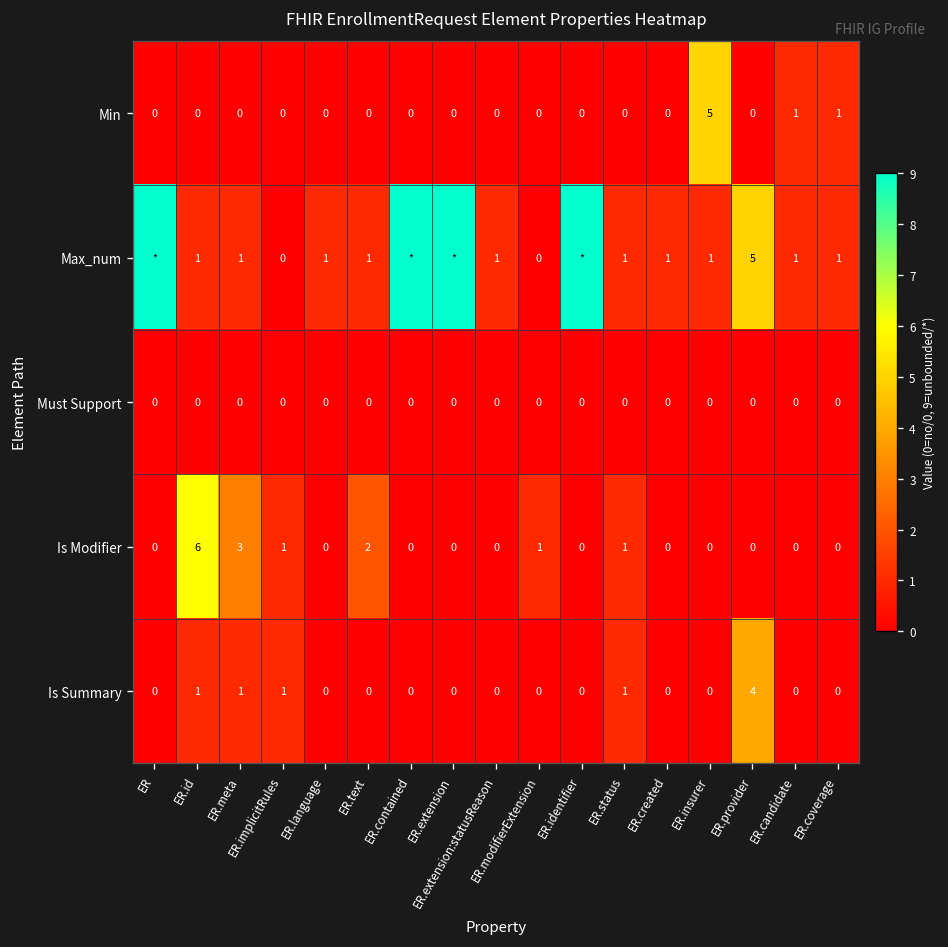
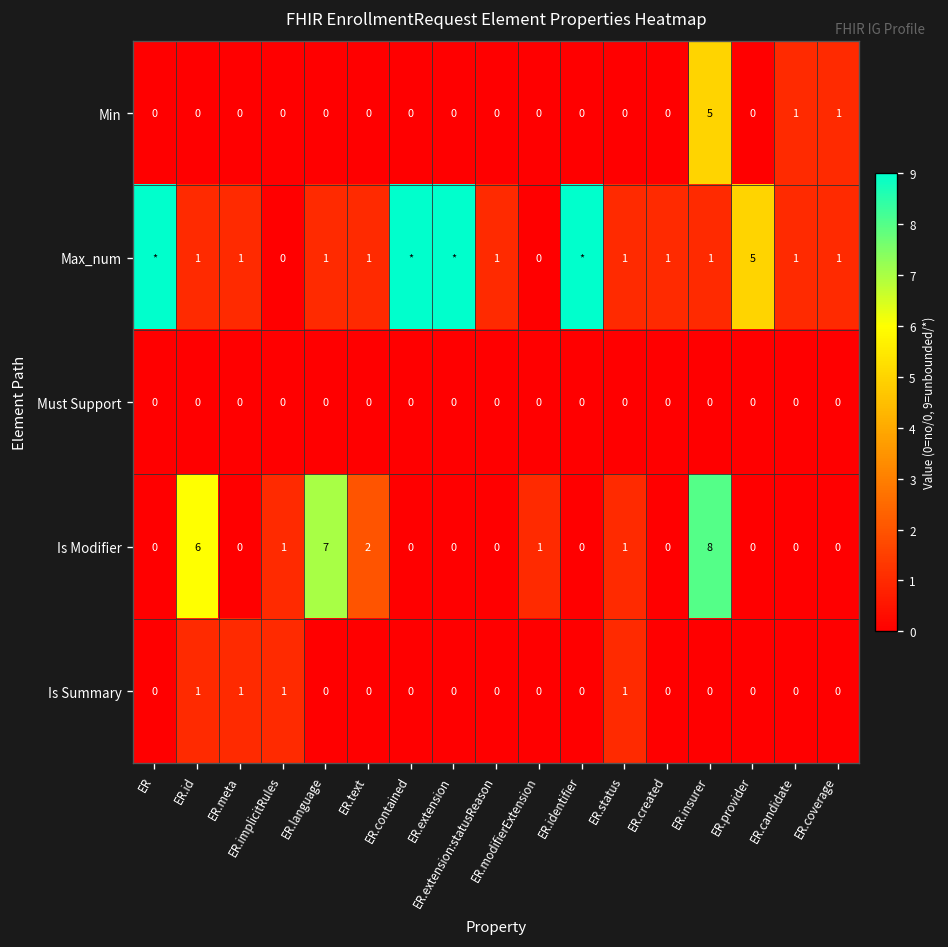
Is Modifier, ER.meta: 3 -> 0
Is Modifier, ER.language: 0 -> 7
Is Modifier, ER.insurer: 0 -> 8
Is Summary, ER.provider: 4 -> 0
